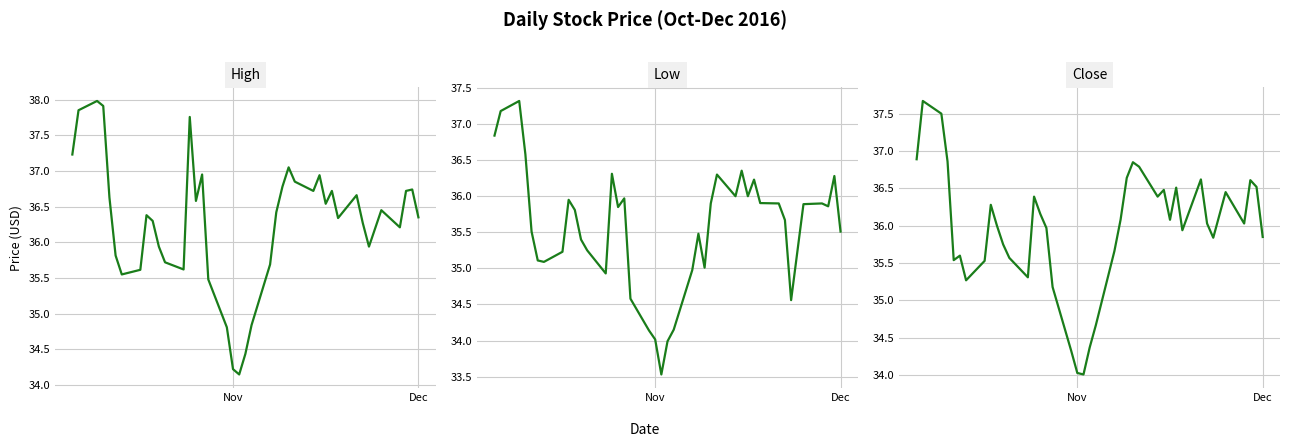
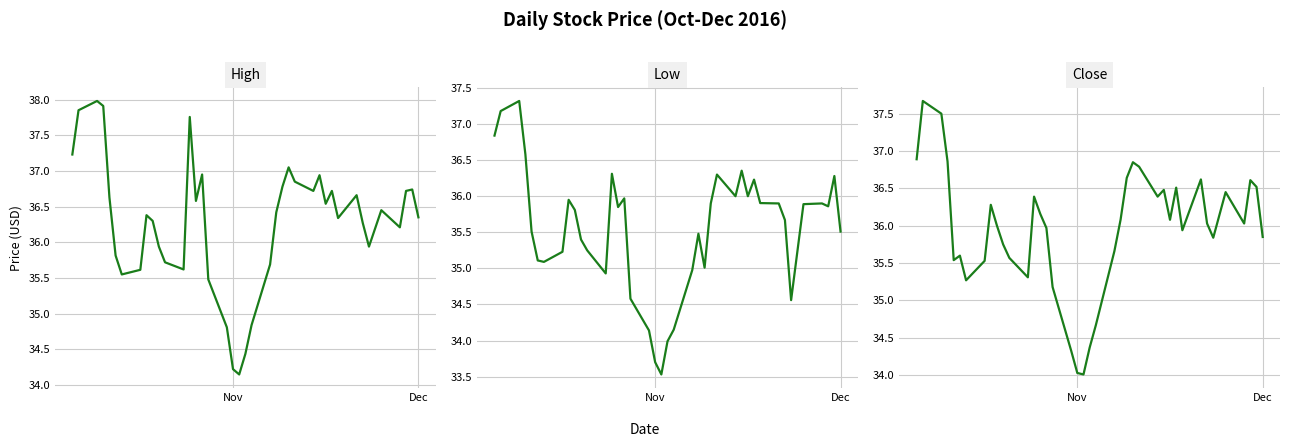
Low, Nov: 34.0 -> 33.7
